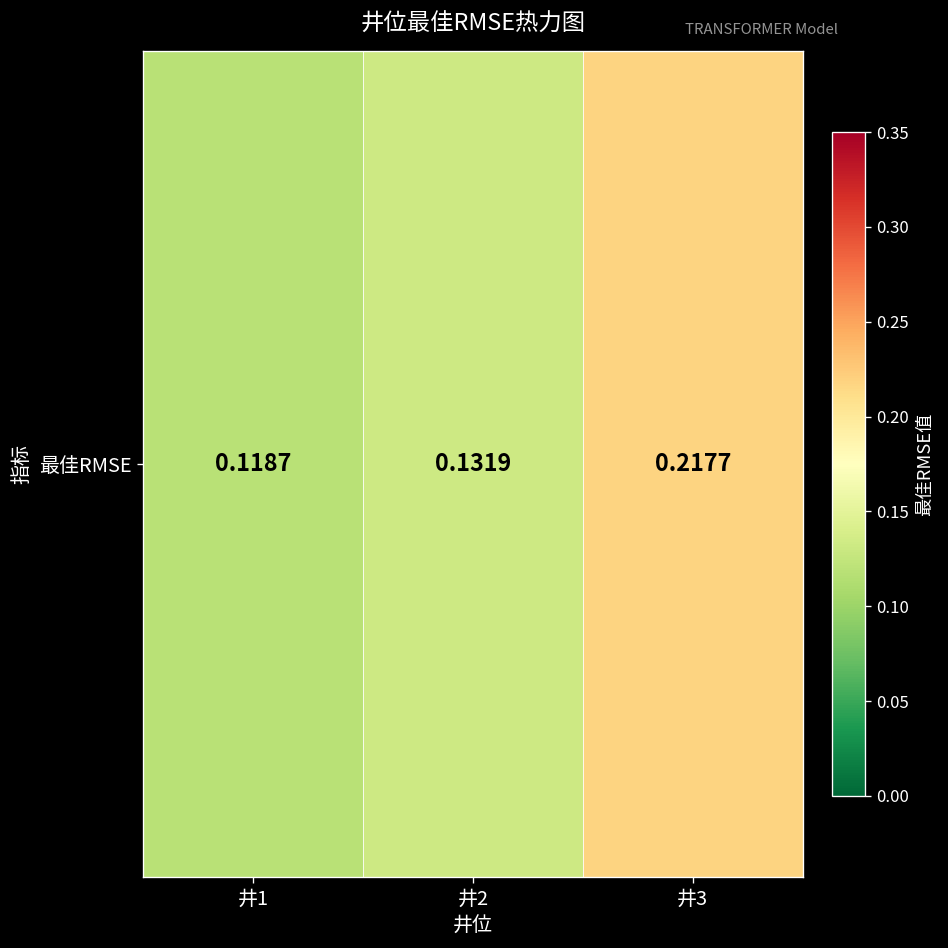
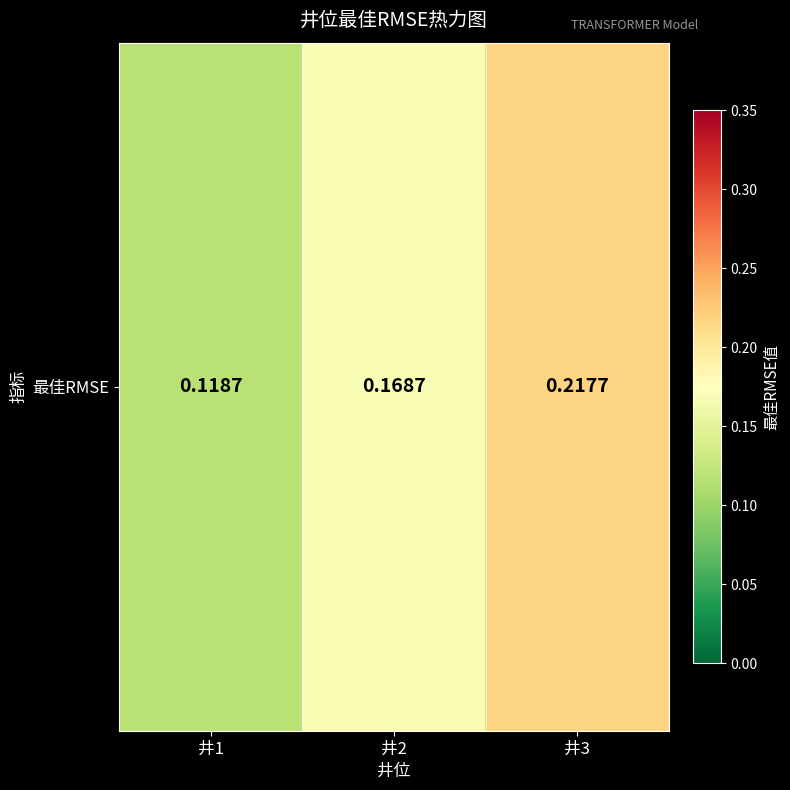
最佳RMSE, 井2: 0.1319 -> 0.1687
